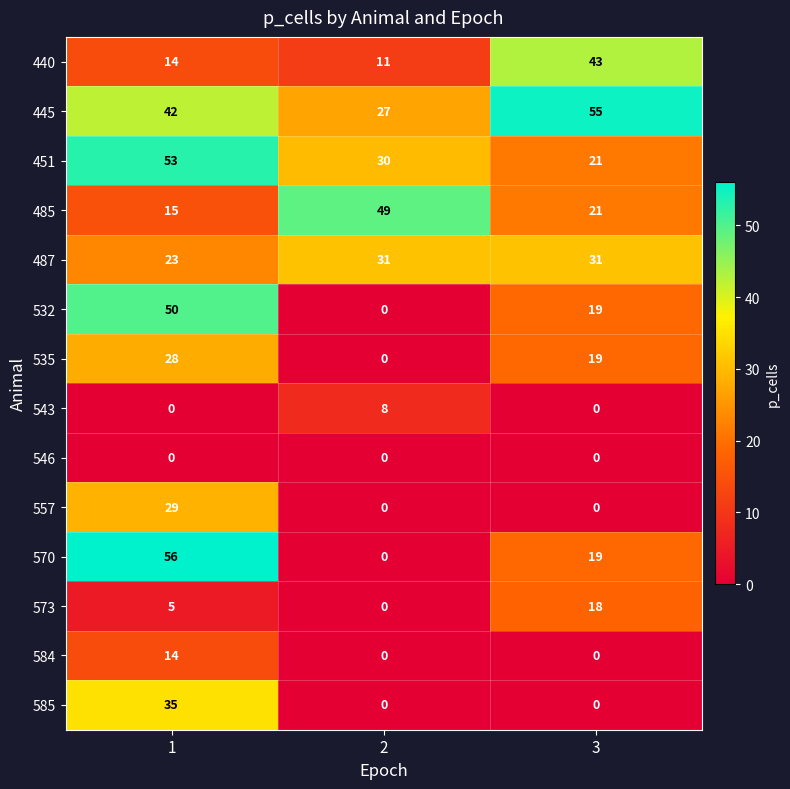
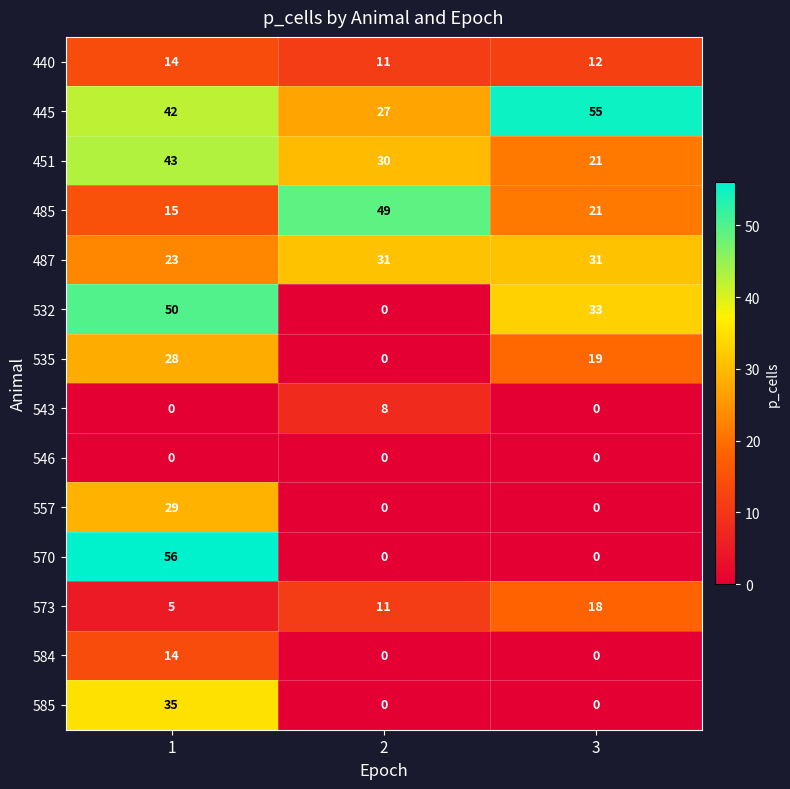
440, 3: 43 -> 12
451, 1: 53 -> 43
532, 3: 19 -> 33
570, 3: 19 -> 0
573, 2: 0 -> 11
